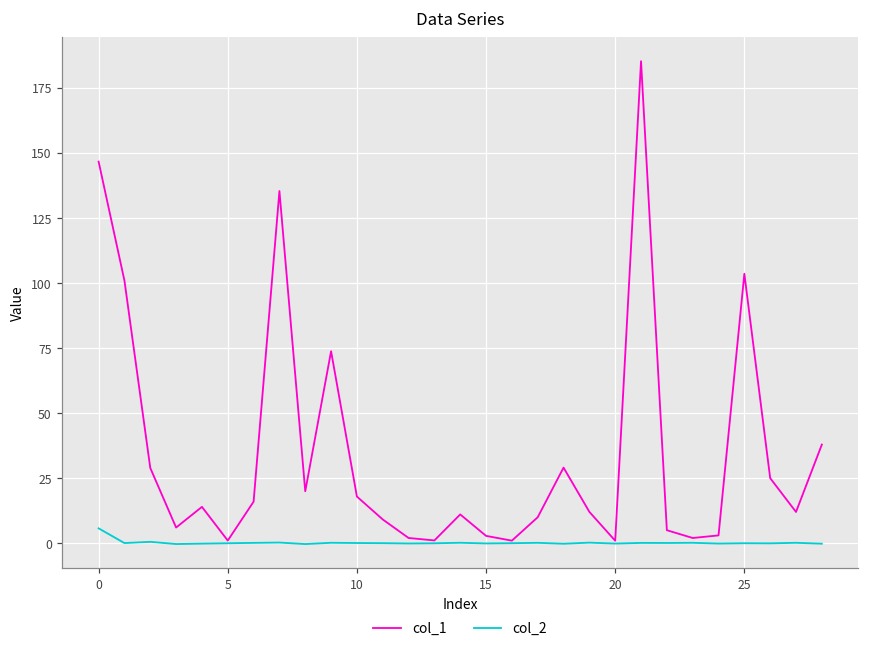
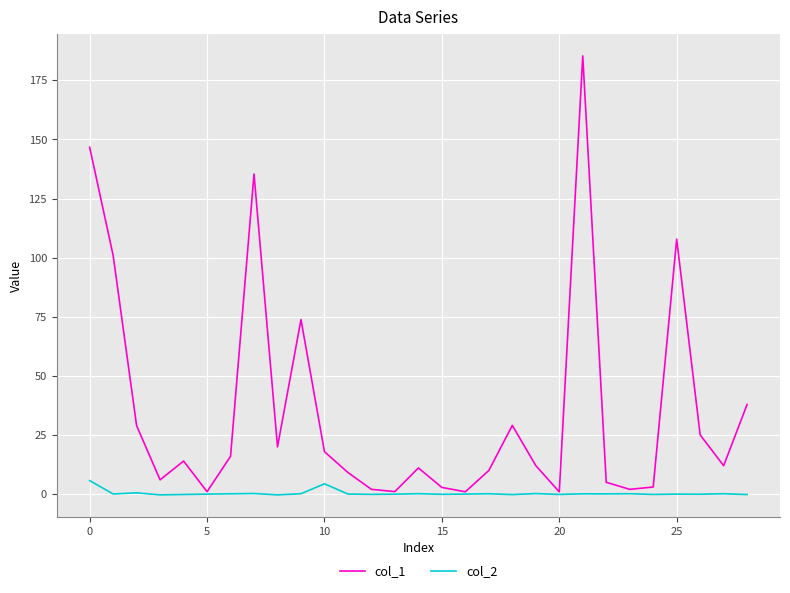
col_2, 10: 0 -> 4
col_1, 25: 104 -> 108
